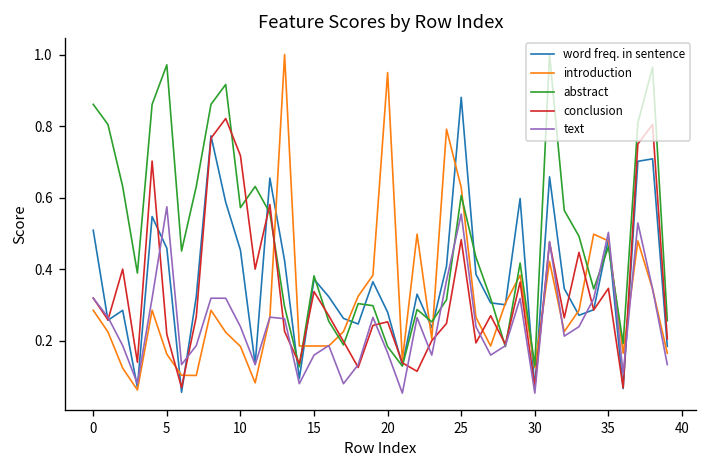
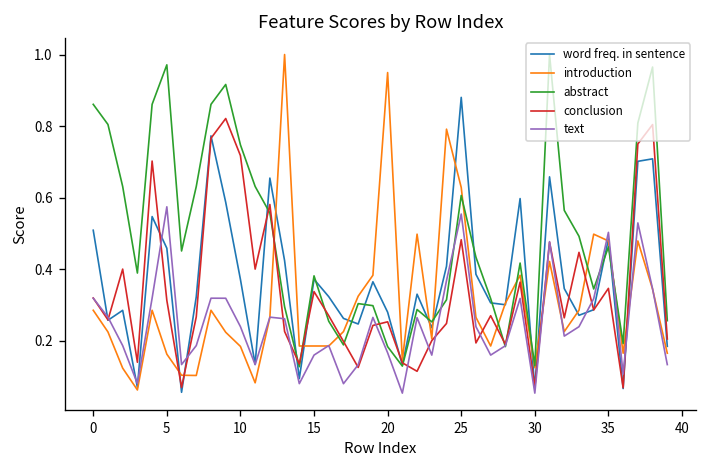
conclusion, 5: 0.22 -> 0.31
word freq. in sentence, 10: 0.45 -> 0.37
abstract, 10: 0.57 -> 0.75
